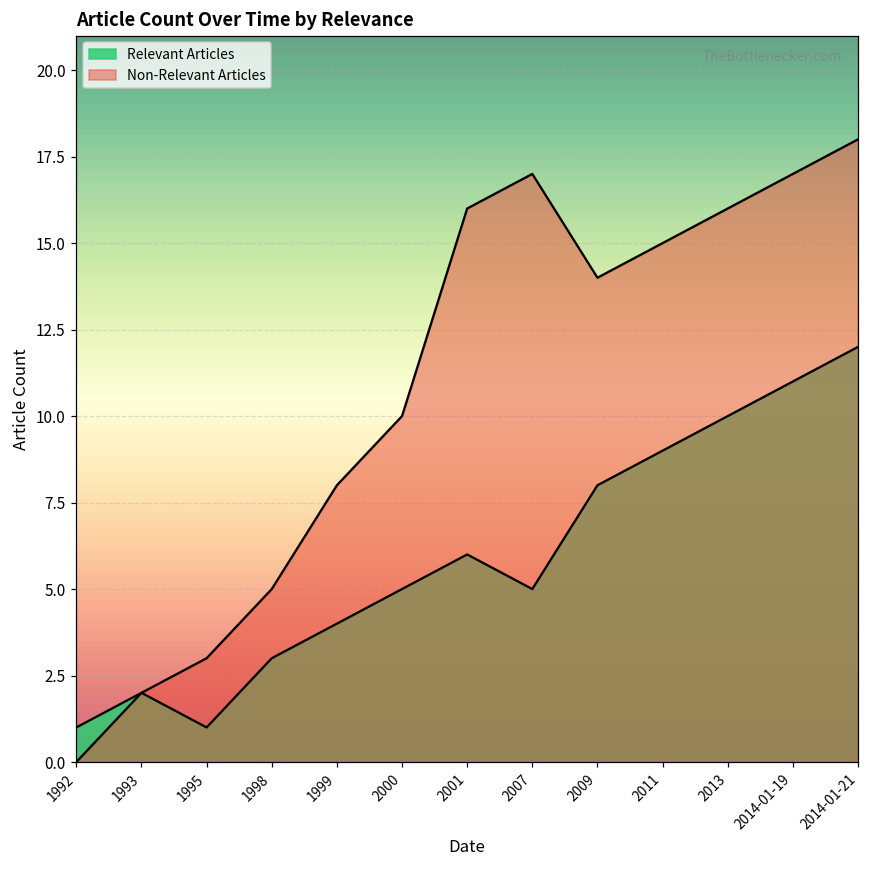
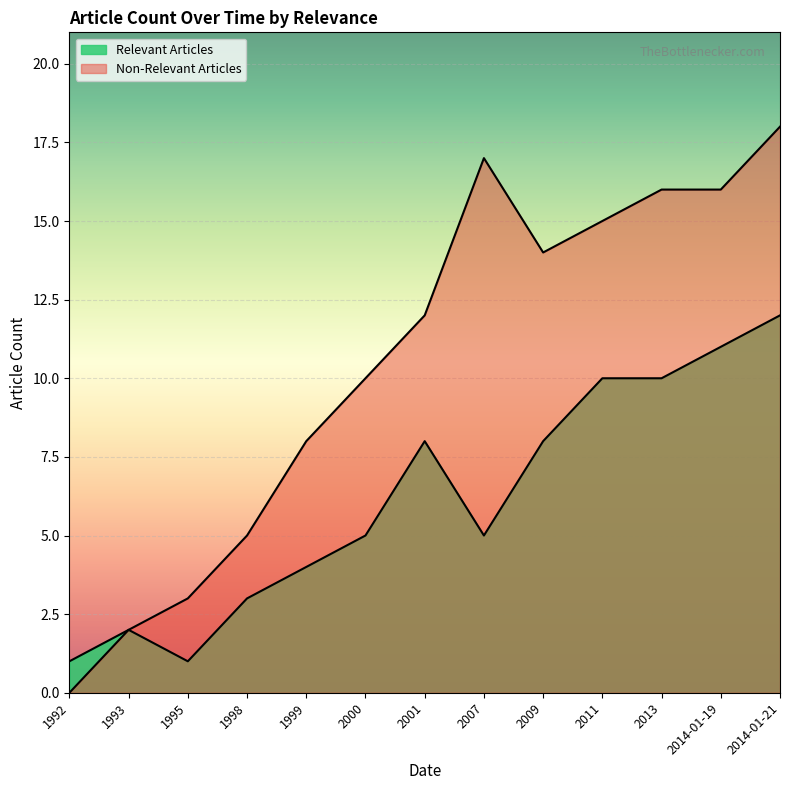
Relevant Articles, 2001: 6 -> 8
Non-Relevant Articles, 2001: 16 -> 12
Relevant Articles, 2011: 9 -> 10
Non-Relevant Articles, 2014-01-19: 17 -> 16
